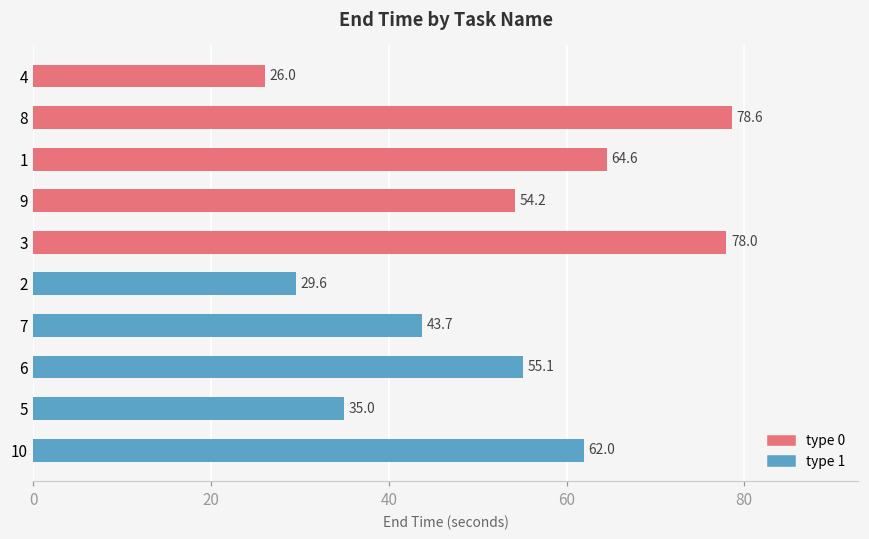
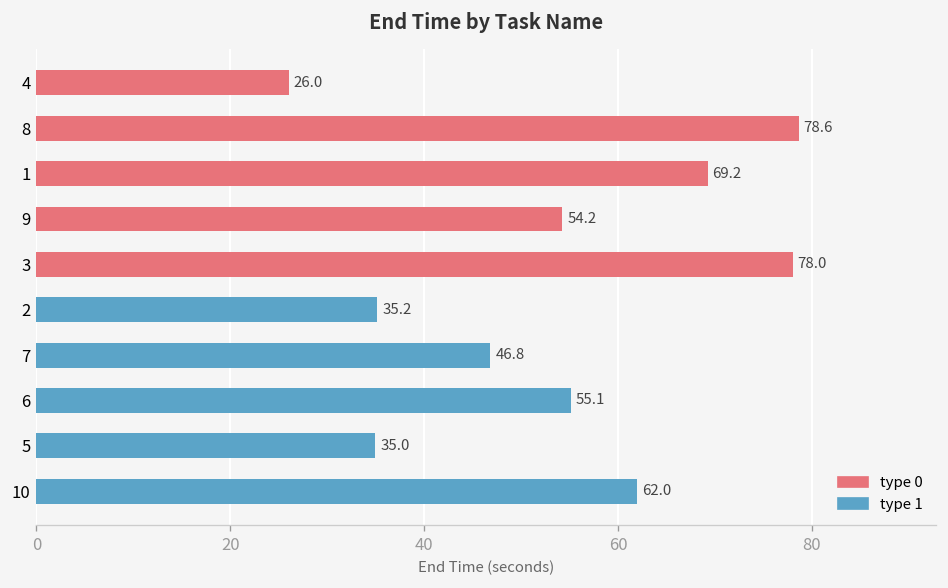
1: 64.6 -> 69.2
2: 29.6 -> 35.2
7: 43.7 -> 46.8
